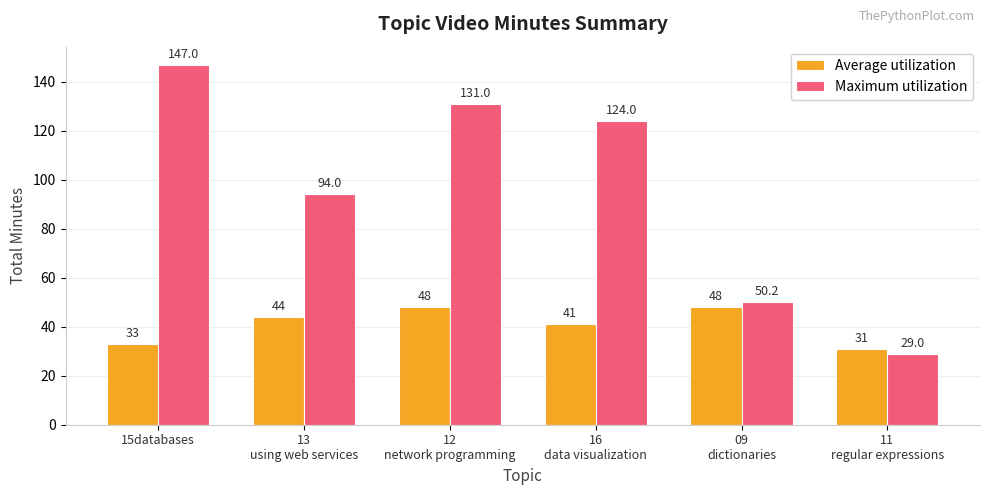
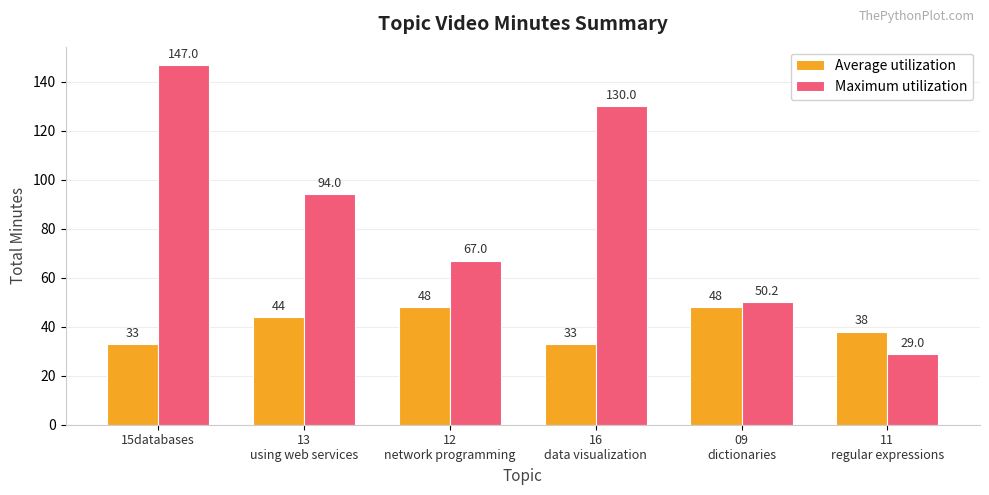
Maximum utilization, 12 network programming: 131.0 -> 67.0
Average utilization, 16 data visualization: 41 -> 33
Maximum utilization, 16 data visualization: 124.0 -> 130.0
Average utilization, 11 regular expressions: 31 -> 38
